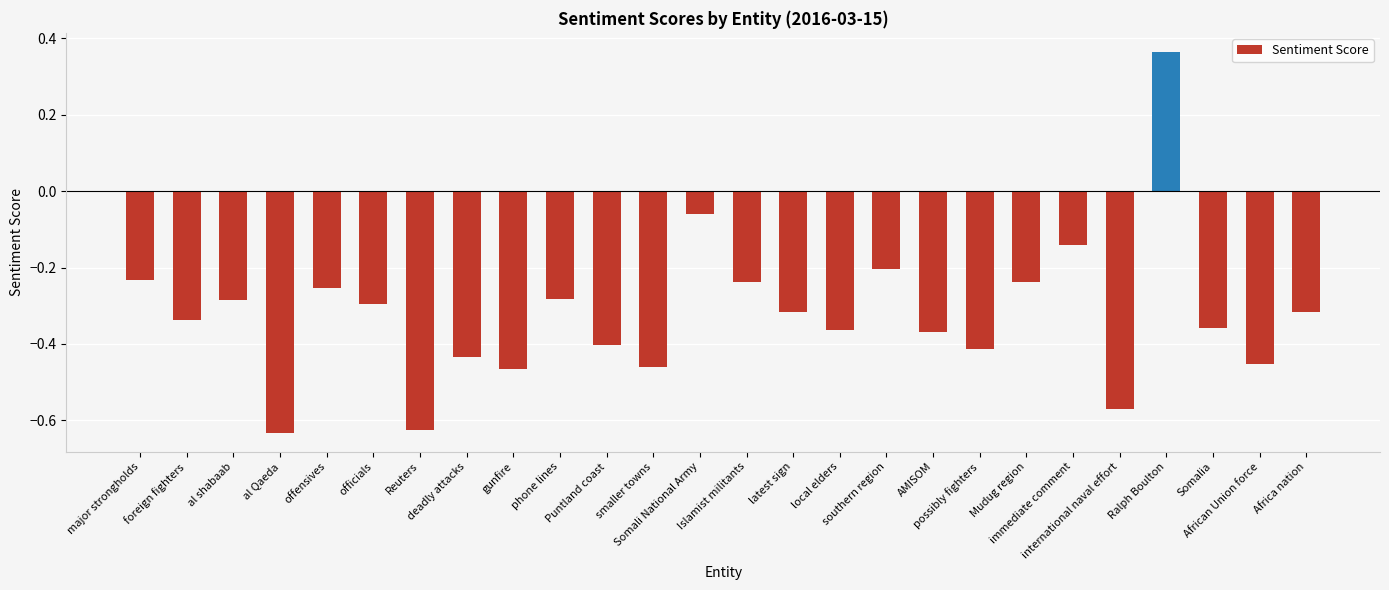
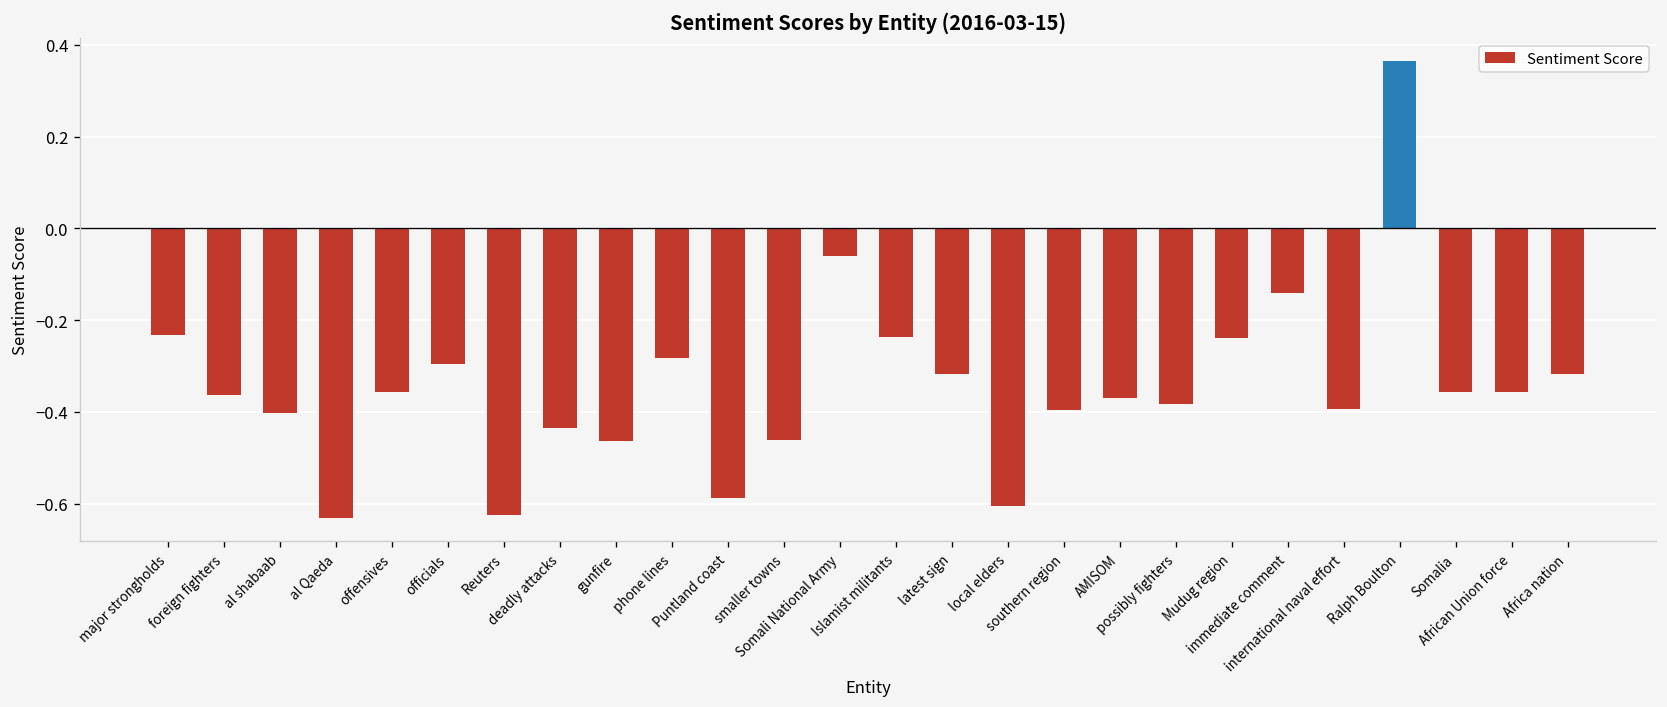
foreign fighters: -0.34 -> -0.36
al shabaab: -0.29 -> -0.40
offensives: -0.25 -> -0.36
Puntland coast: -0.40 -> -0.59
local elders: -0.36 -> -0.61
southern region: -0.20 -> -0.40
possibly fighters: -0.41 -> -0.38
international naval effort: -0.57 -> -0.39
African Union force: -0.45 -> -0.36
